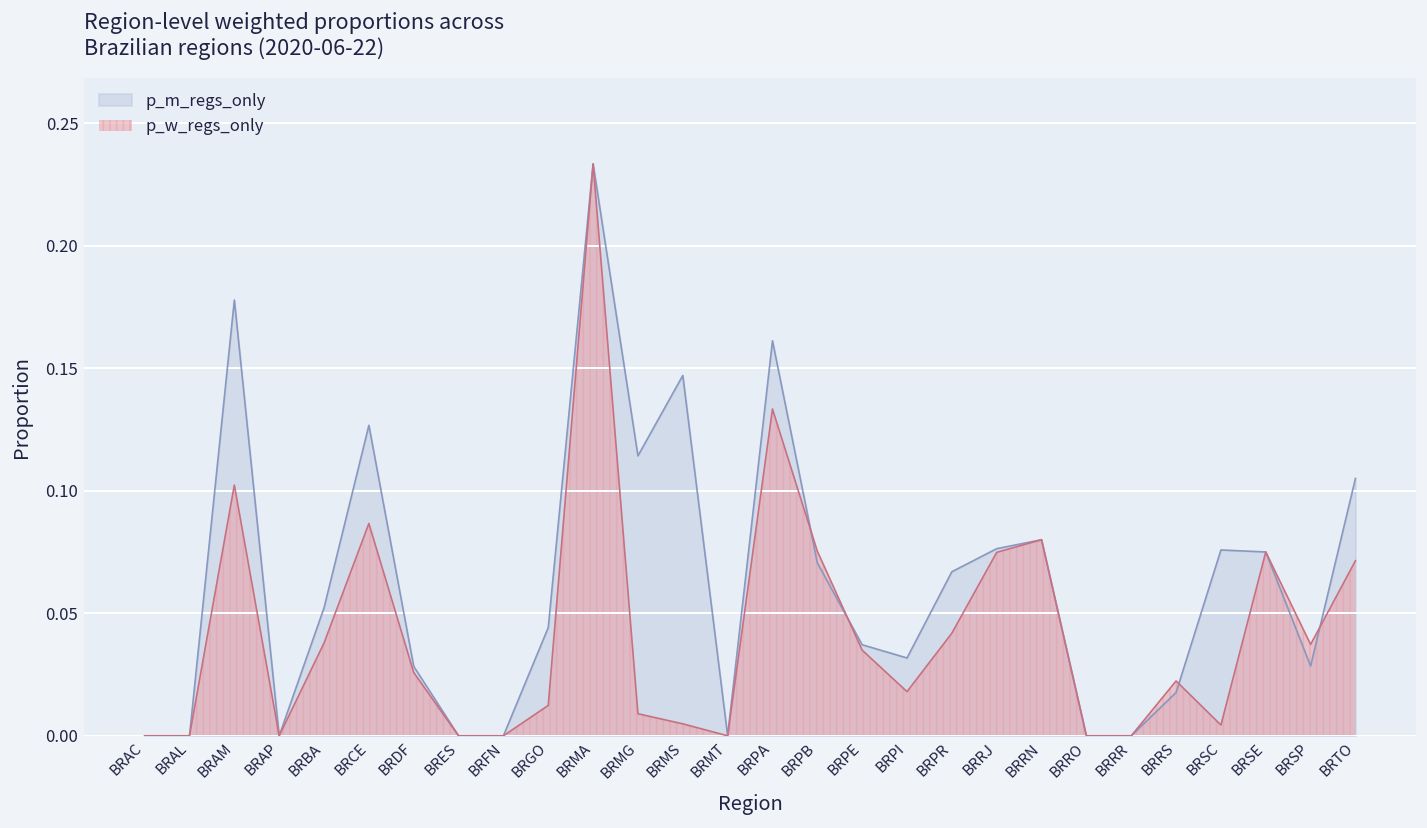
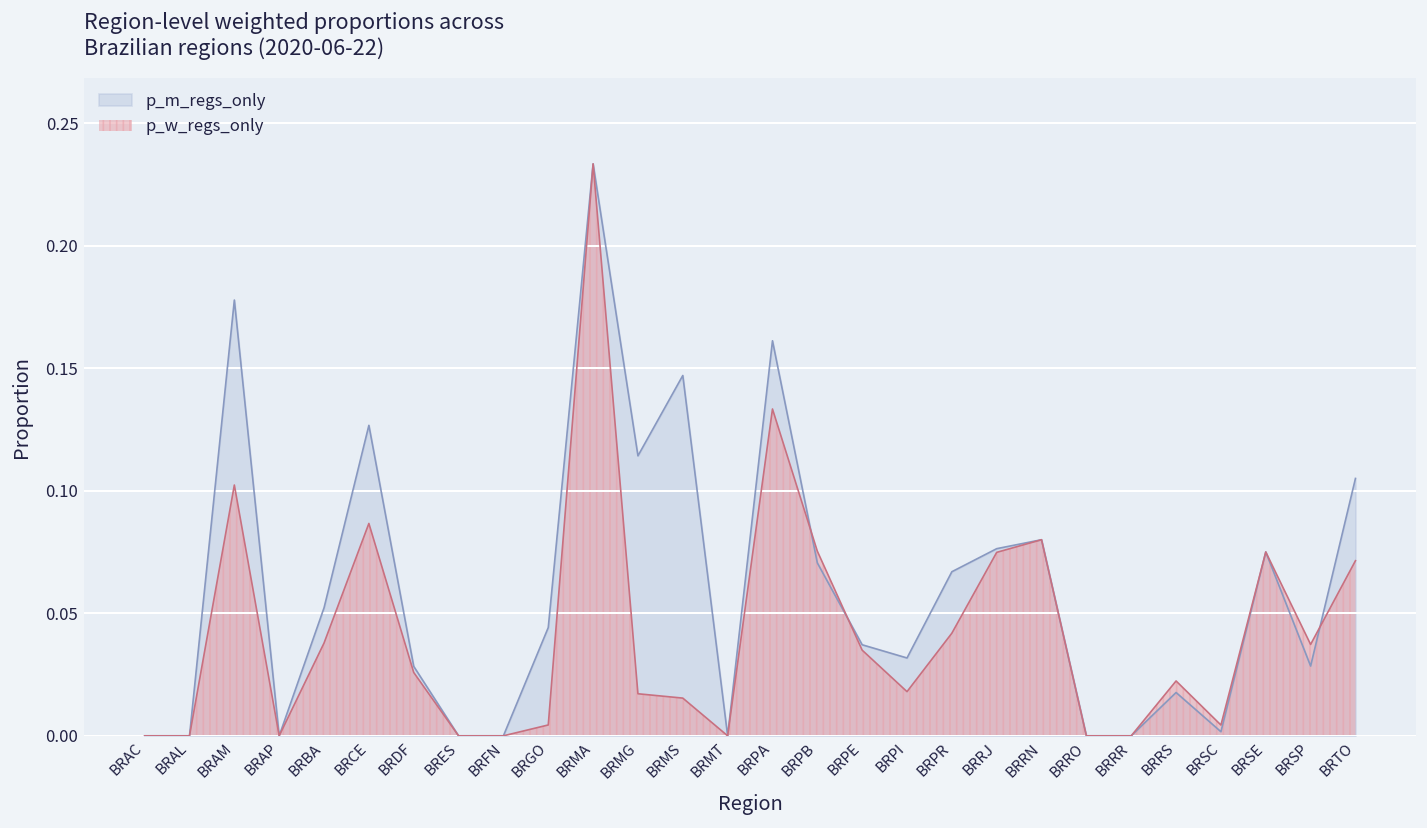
p_w_regs_only, BRGO: 0.012 -> 0.004
p_w_regs_only, BRMG: 0.009 -> 0.017
p_w_regs_only, BRMS: 0.005 -> 0.015
p_m_regs_only, BRSC: 0.076 -> 0.002
